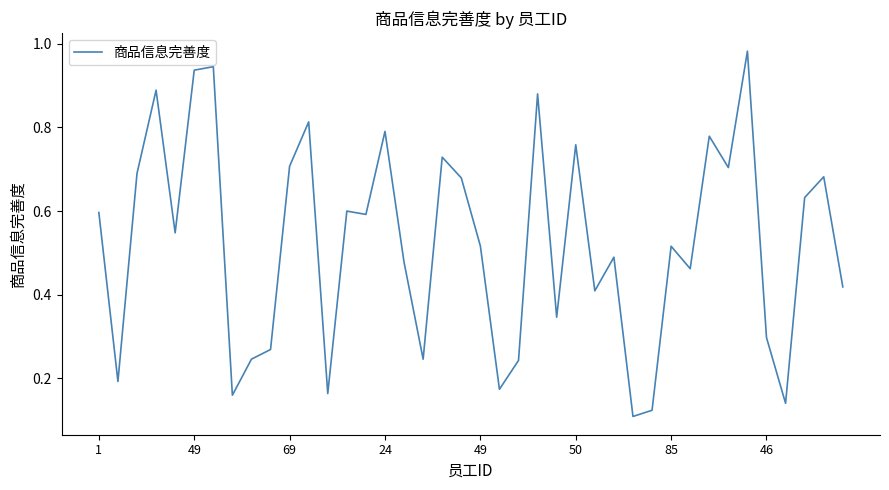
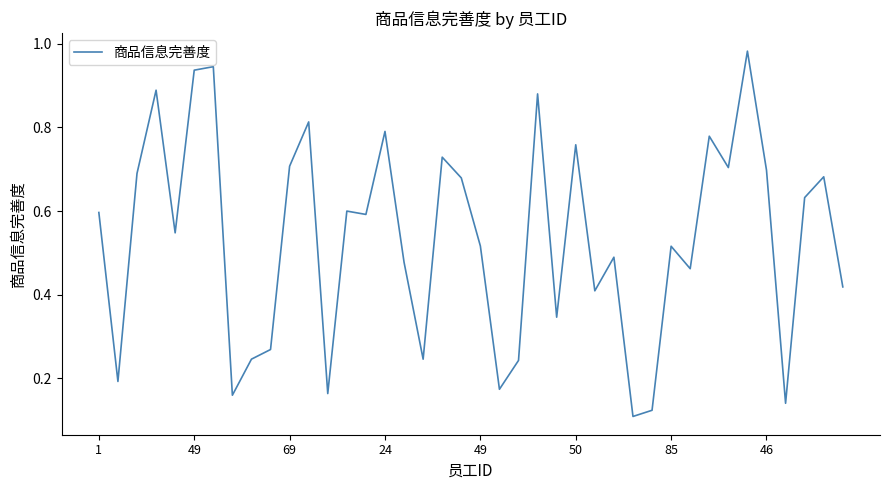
46: 0.30 -> 0.70
